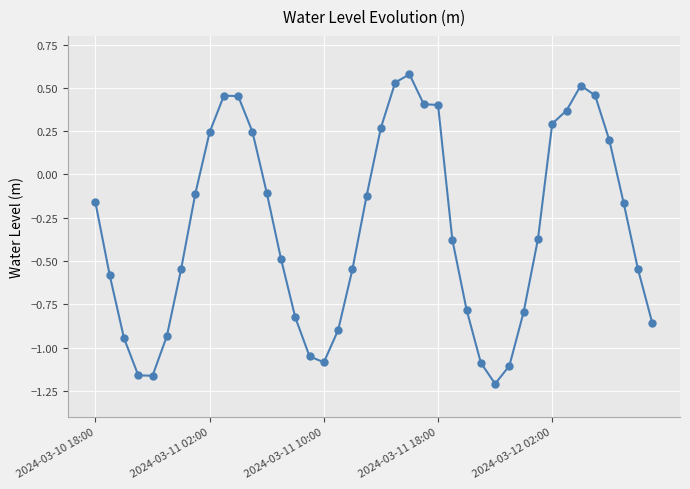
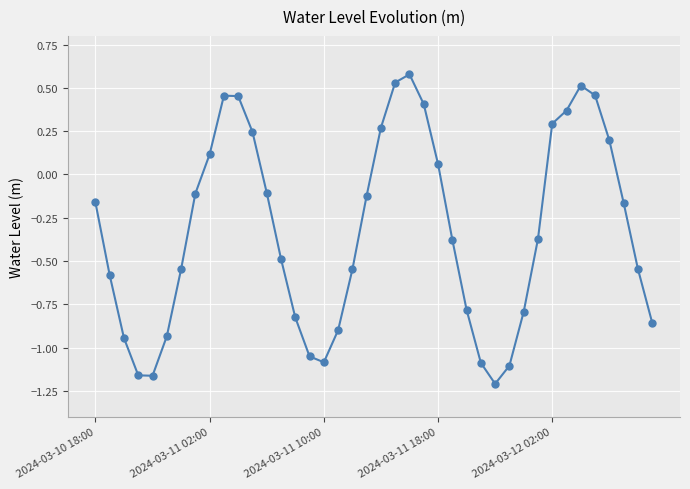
2024-03-11 02:00: 0.24 -> 0.12
2024-03-11 18:00: 0.40 -> 0.06
